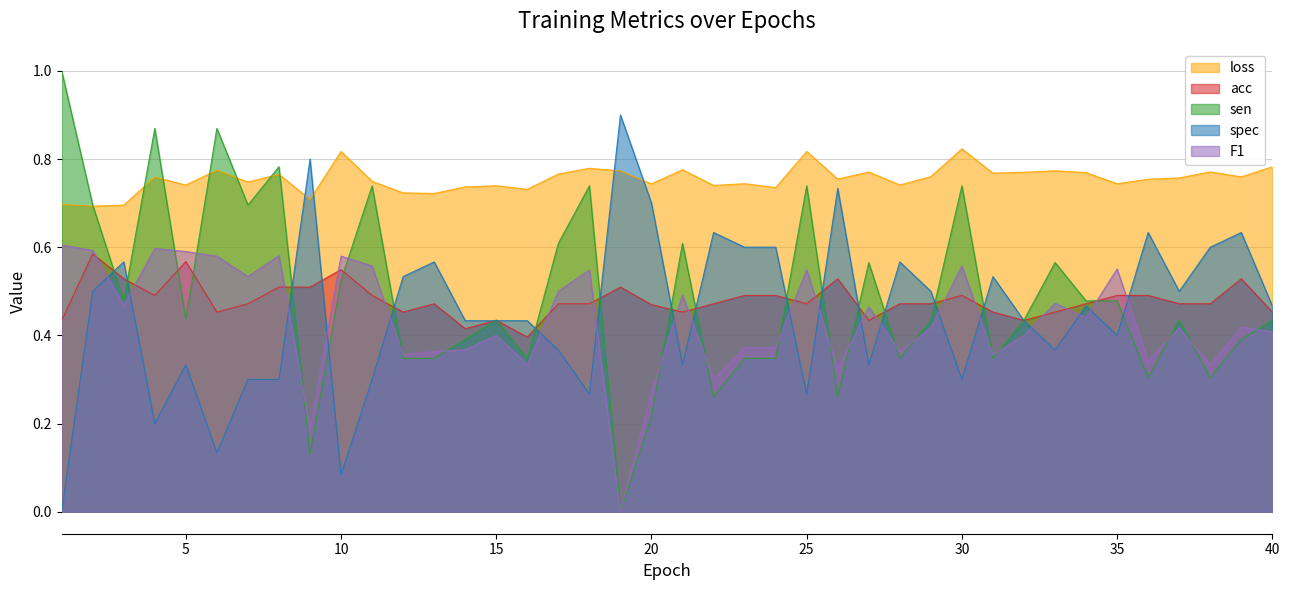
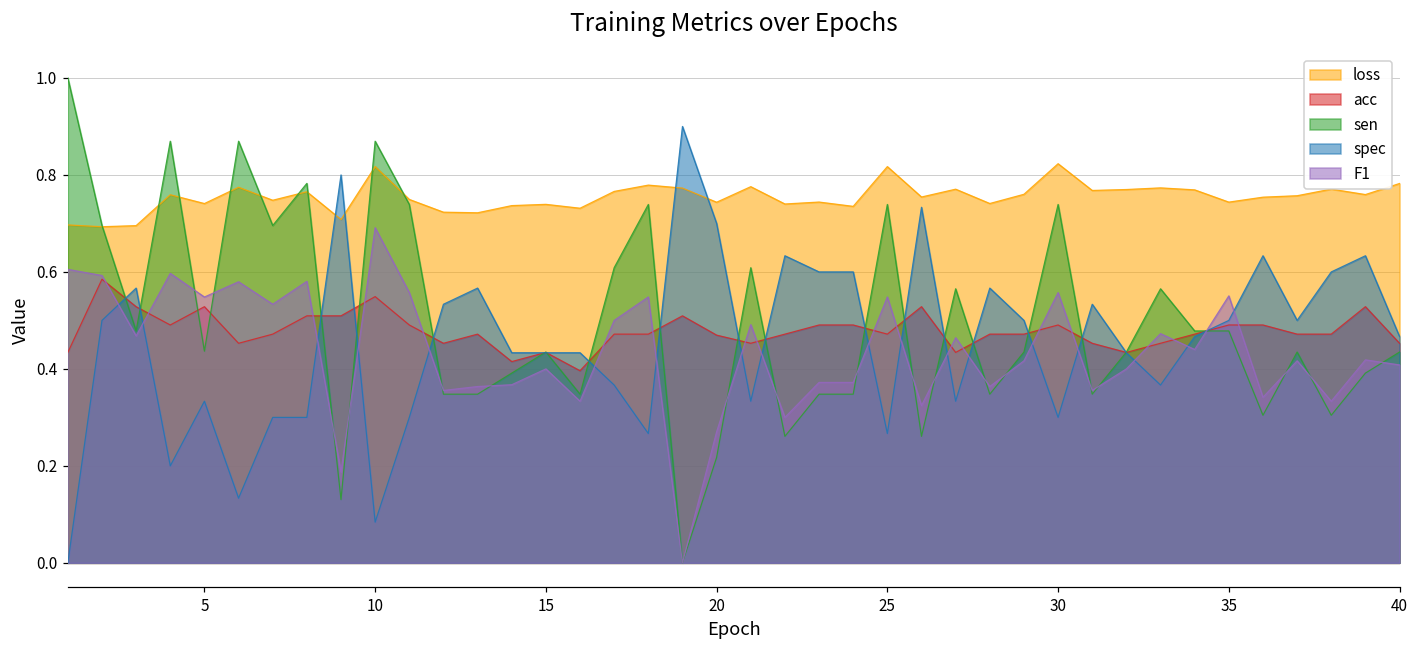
acc, 5: 0.57 -> 0.53
F1, 5: 0.59 -> 0.55
sen, 10: 0.53 -> 0.87
F1, 10: 0.58 -> 0.69
spec, 35: 0.4 -> 0.5
